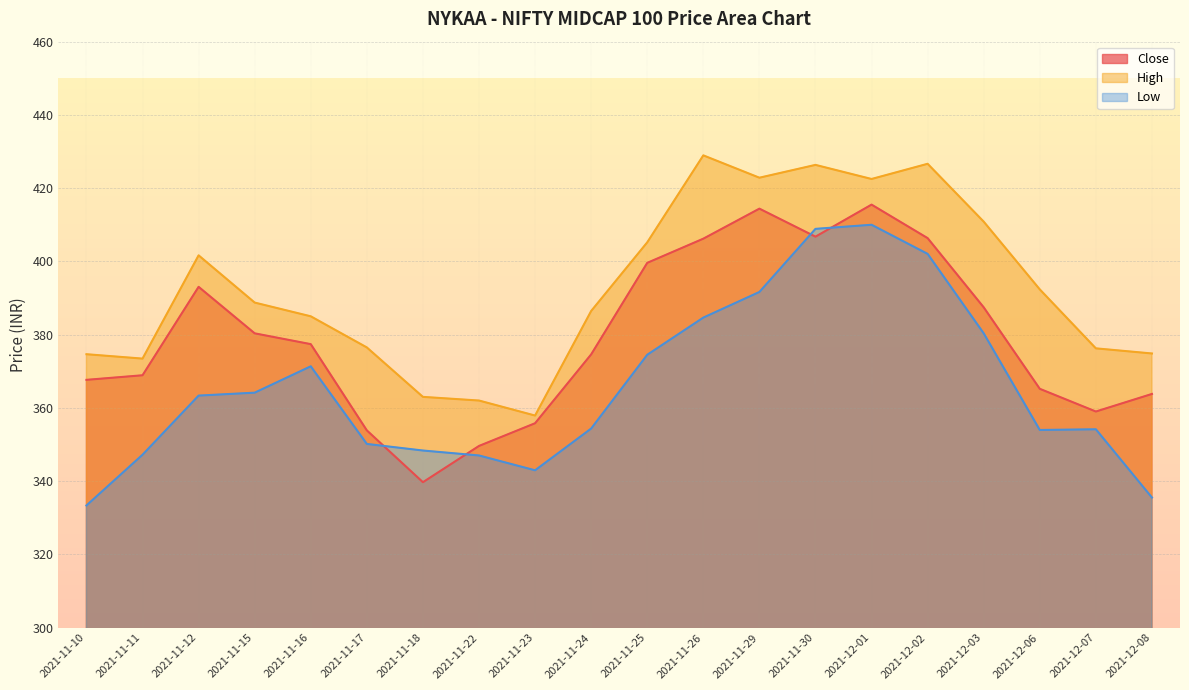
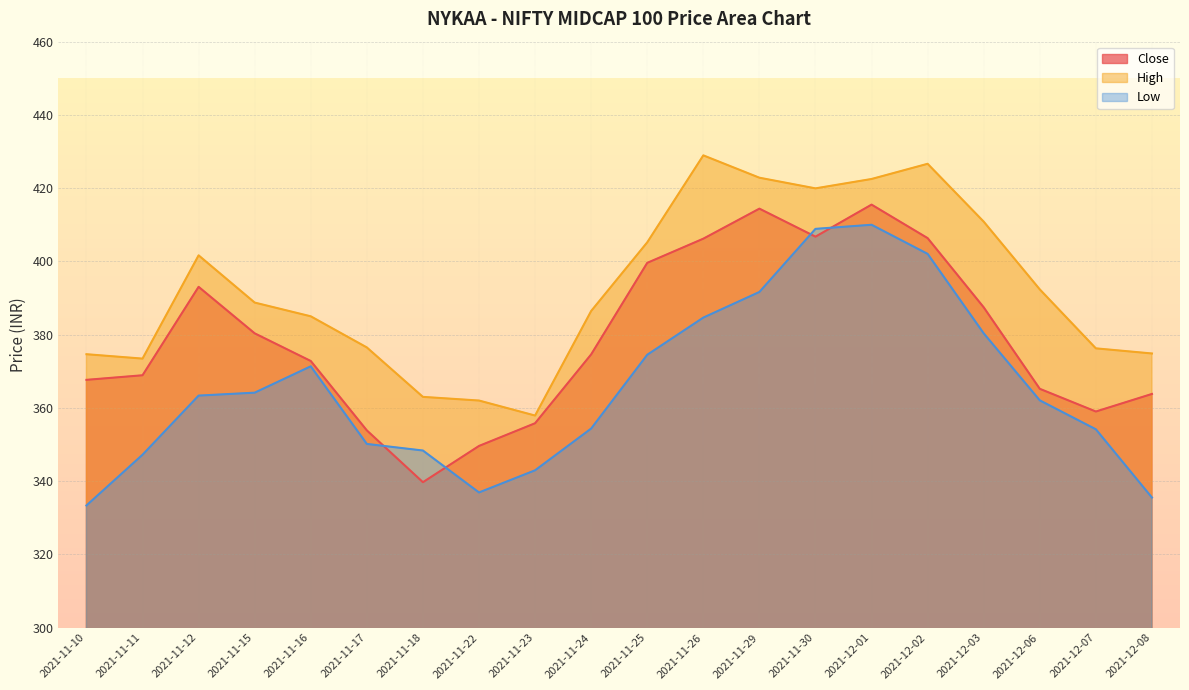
Close, 2021-11-16: 377 -> 373
Low, 2021-11-22: 347 -> 337
High, 2021-11-30: 426 -> 420
Low, 2021-12-06: 354 -> 362
